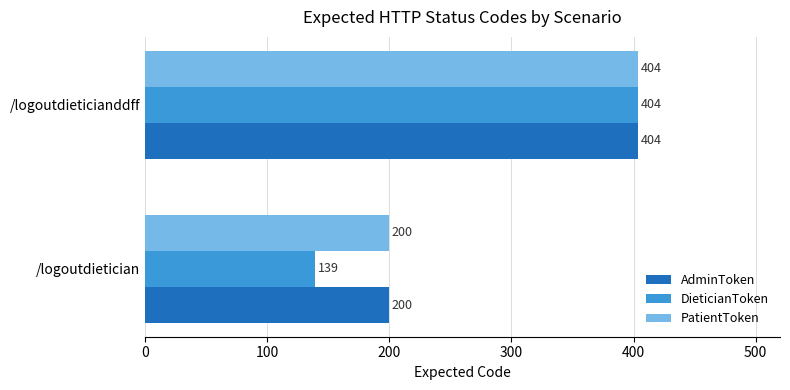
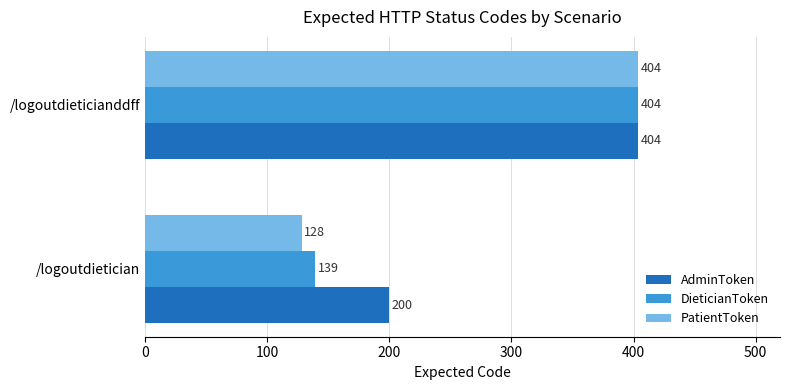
PatientToken, /logoutdietician: 200 -> 128
